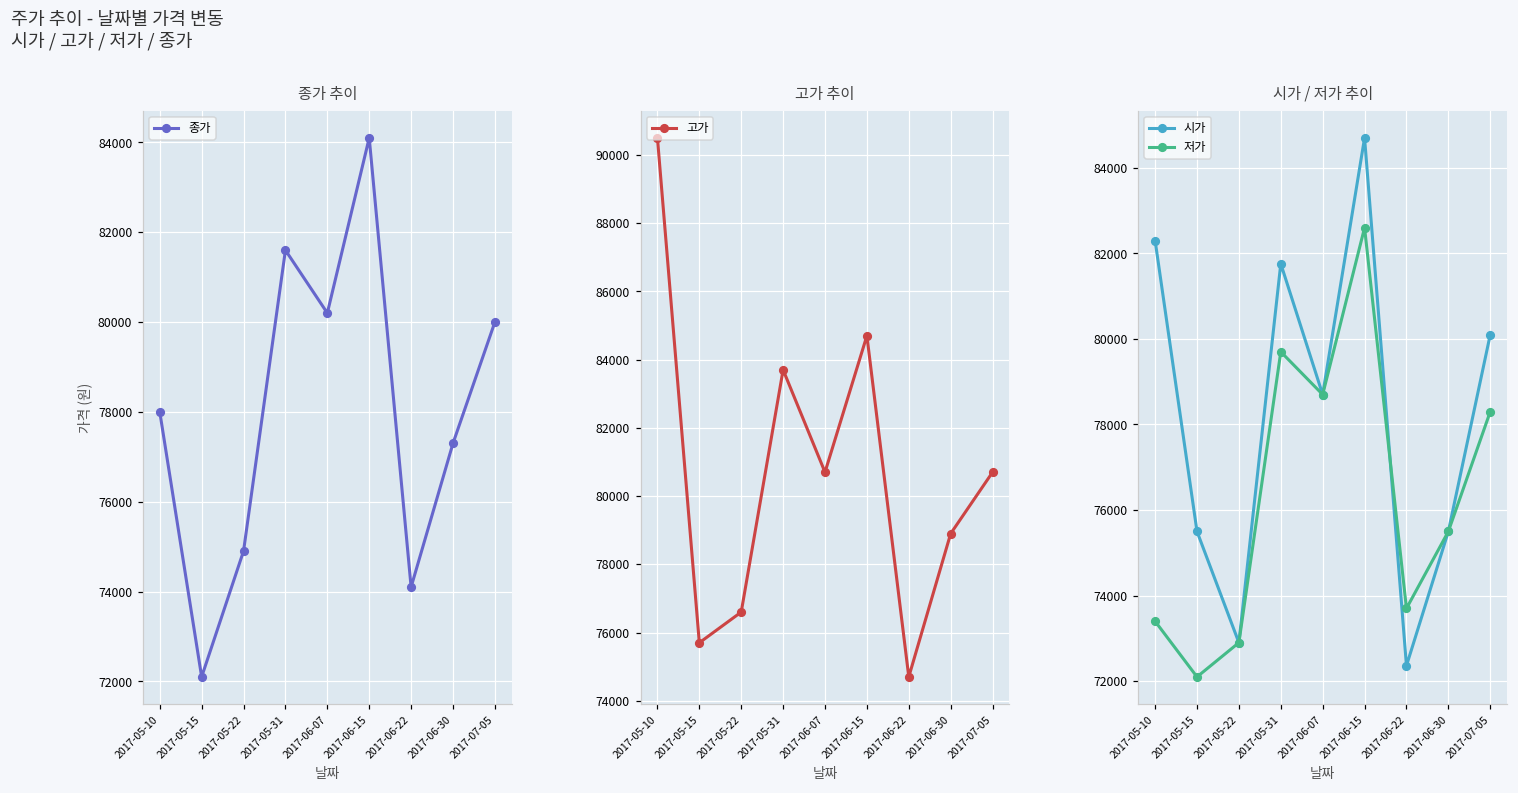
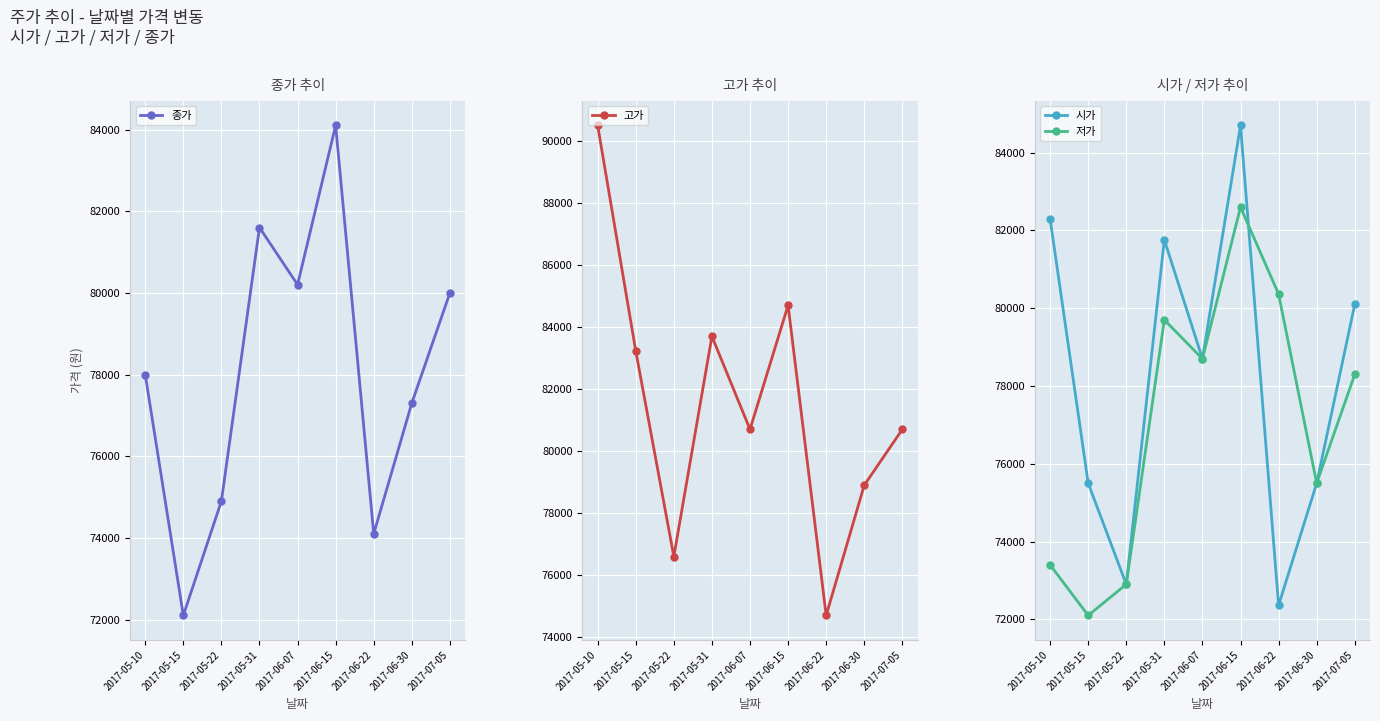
고가 추이, 2017-05-15: 75700 -> 83200
시가 / 저가 추이, 저가, 2017-06-22: 73700 -> 80400
